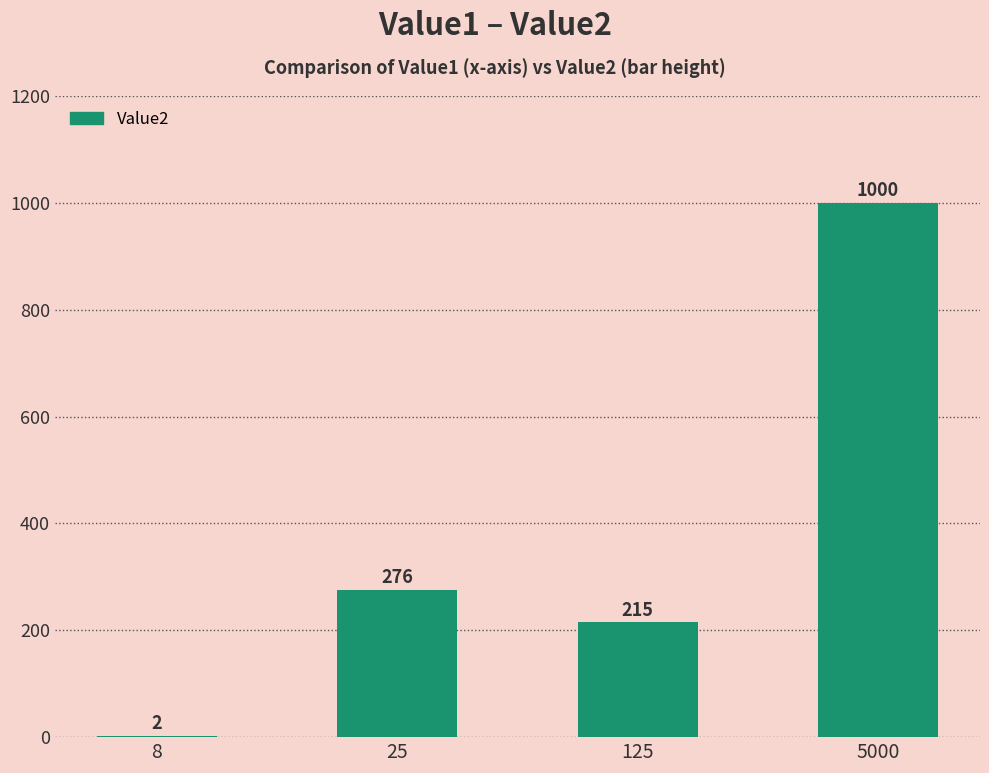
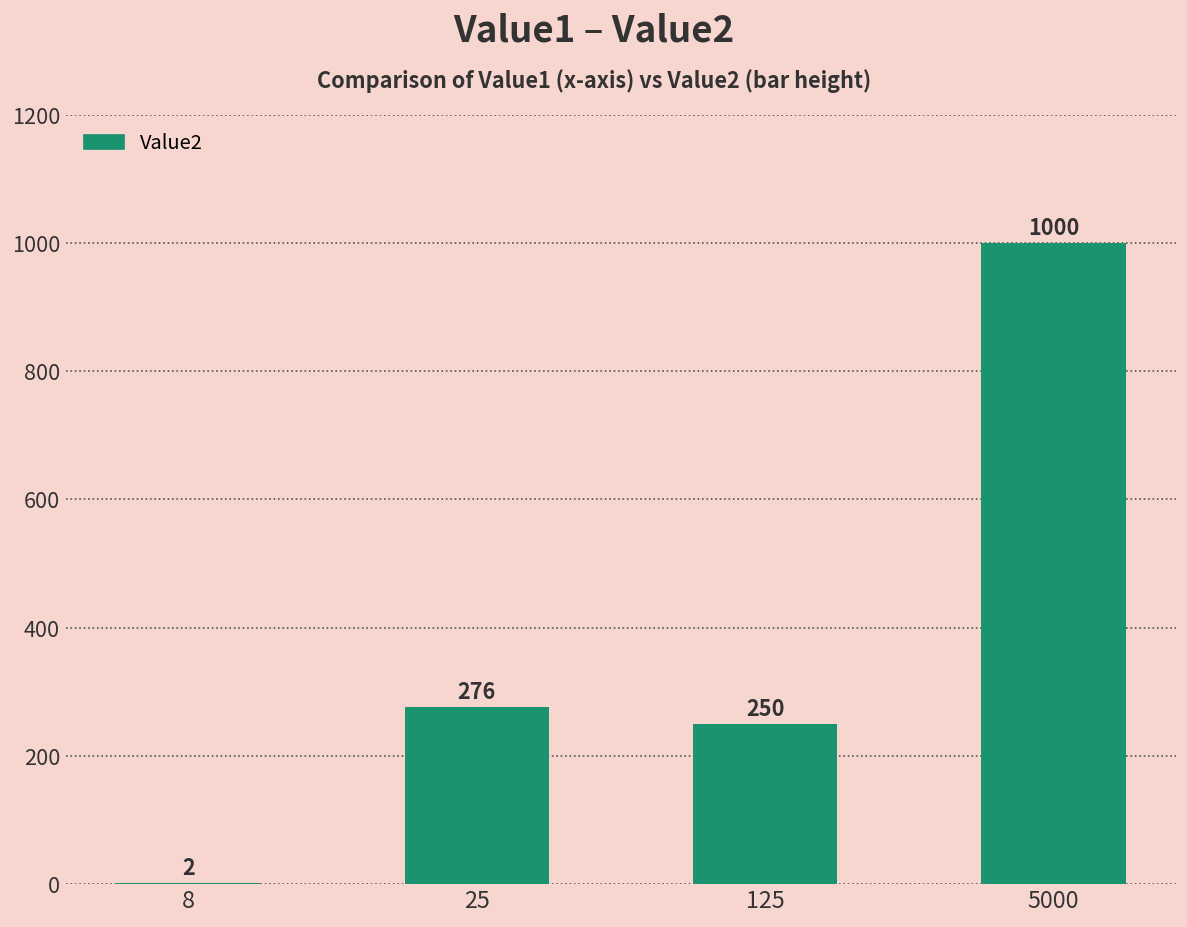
125: 215 -> 250
